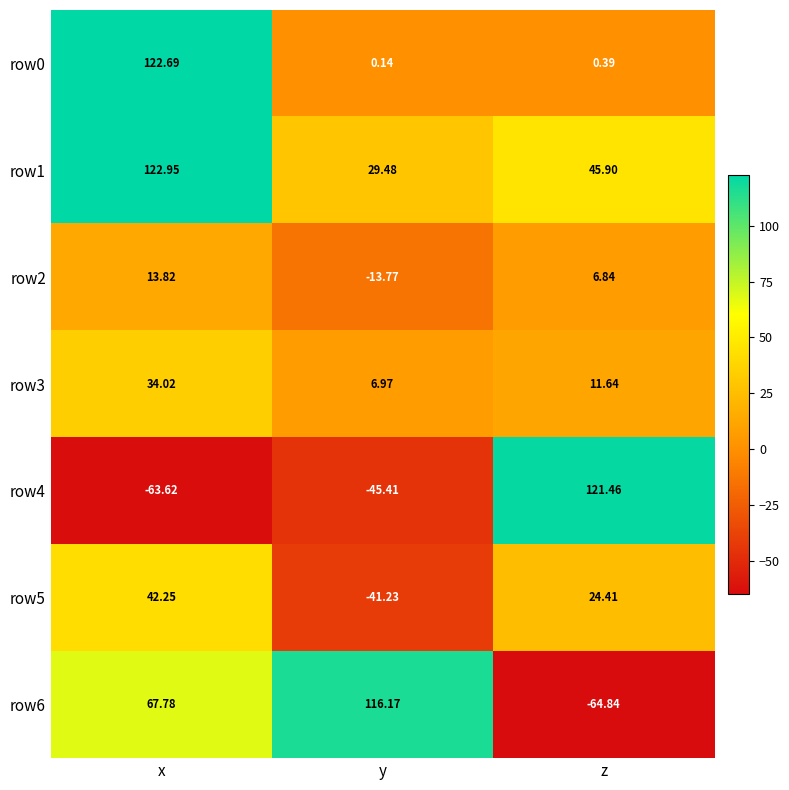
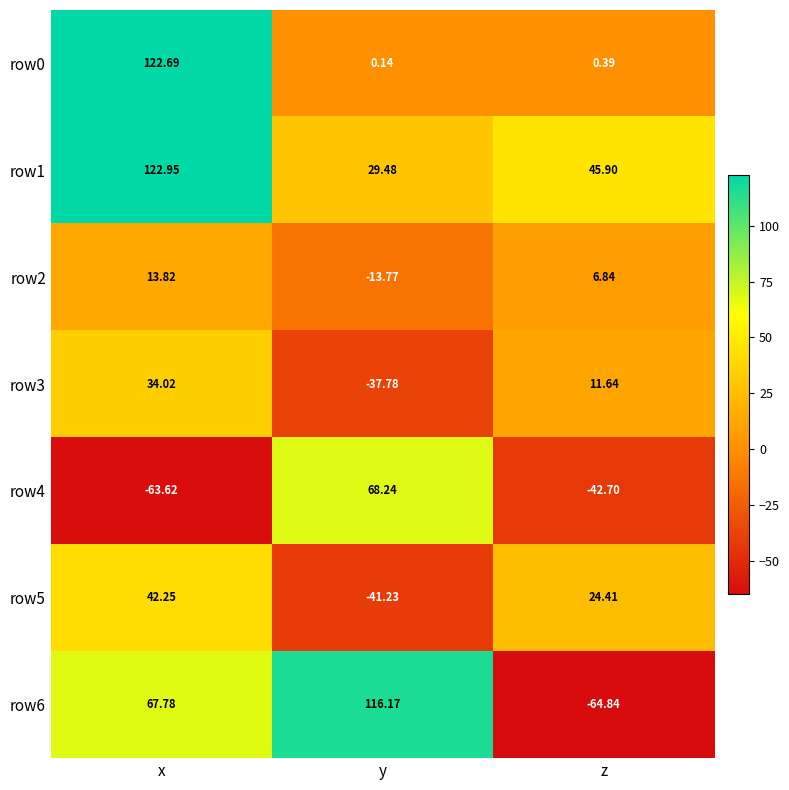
row3, y: 6.97 -> -37.78
row4, y: -45.41 -> 68.24
row4, z: 121.46 -> -42.70
